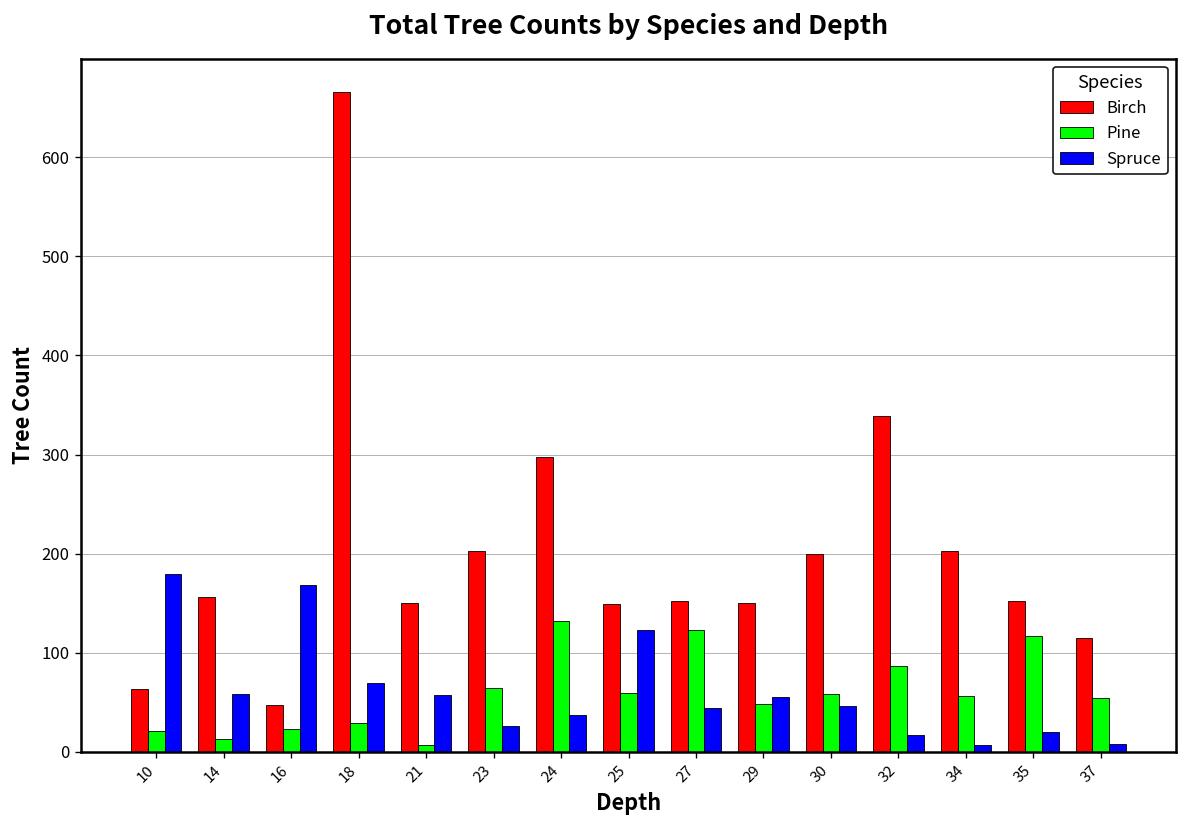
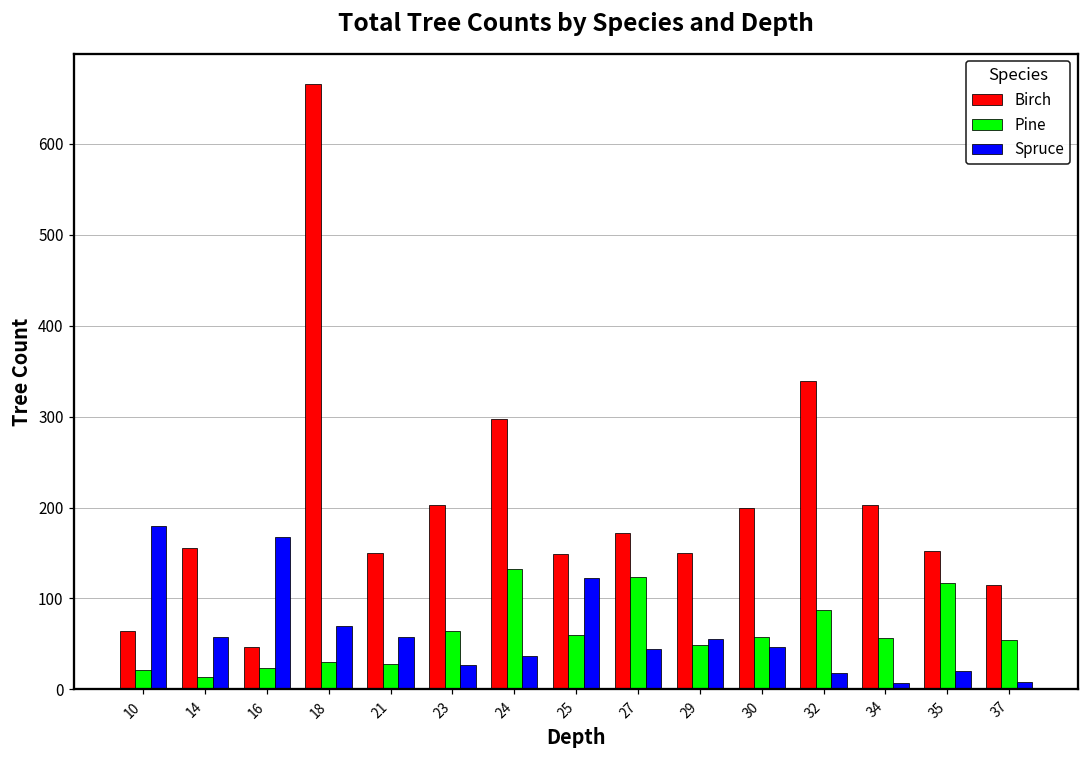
Pine, 21: 10 -> 30
Birch, 27: 150 -> 170
